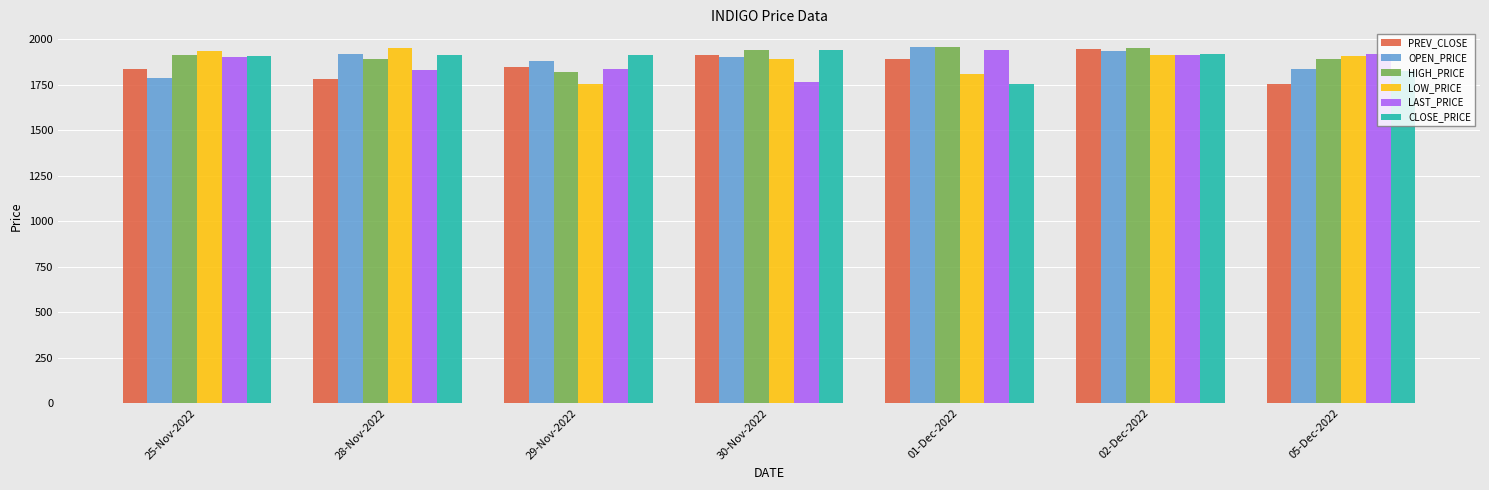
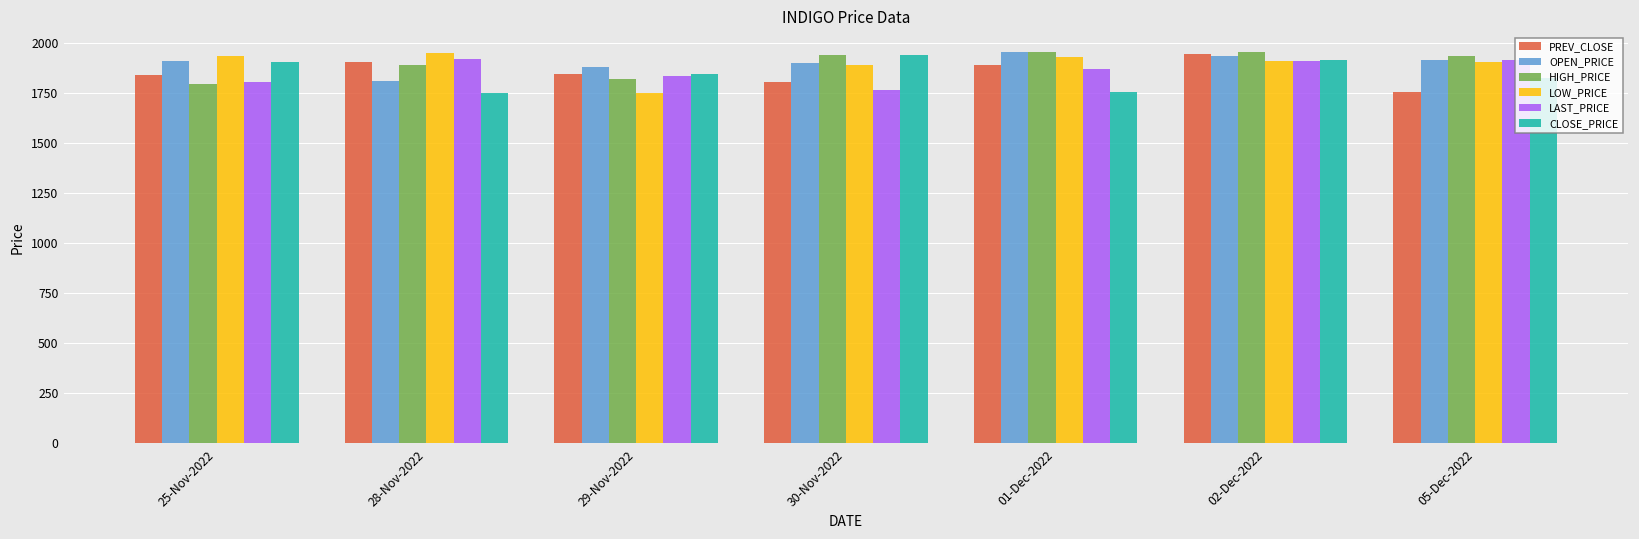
OPEN_PRICE, 25-Nov-2022: 1780 -> 1910
HIGH_PRICE, 25-Nov-2022: 1910 -> 1800
LAST_PRICE, 25-Nov-2022: 1900 -> 1800
PREV_CLOSE, 28-Nov-2022: 1780 -> 1910
OPEN_PRICE, 28-Nov-2022: 1920 -> 1810
LAST_PRICE, 28-Nov-2022: 1830 -> 1920
CLOSE_PRICE, 28-Nov-2022: 1910 -> 1750
CLOSE_PRICE, 29-Nov-2022: 1910 -> 1850
PREV_CLOSE, 30-Nov-2022: 1910 -> 1810
LOW_PRICE, 01-Dec-2022: 1810 -> 1930
LAST_PRICE, 01-Dec-2022: 1940 -> 1870
OPEN_PRICE, 05-Dec-2022: 1840 -> 1920
HIGH_PRICE, 05-Dec-2022: 1890 -> 1930
